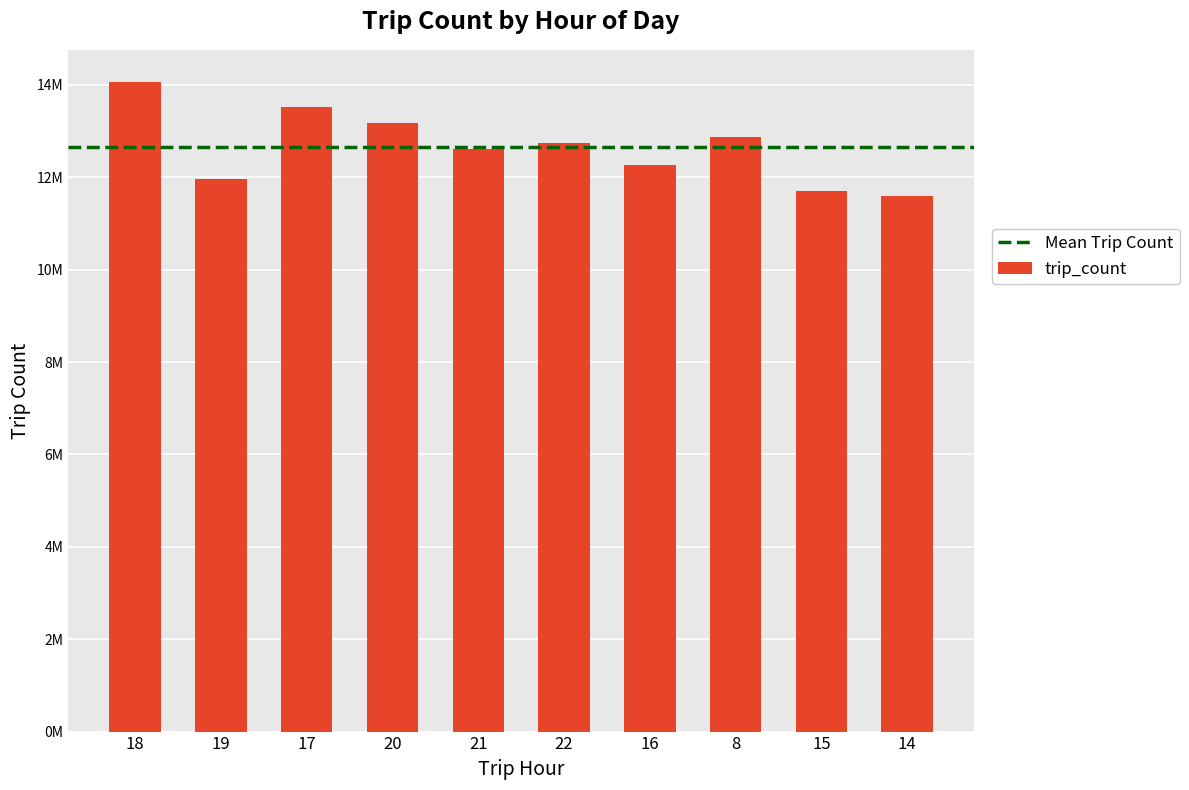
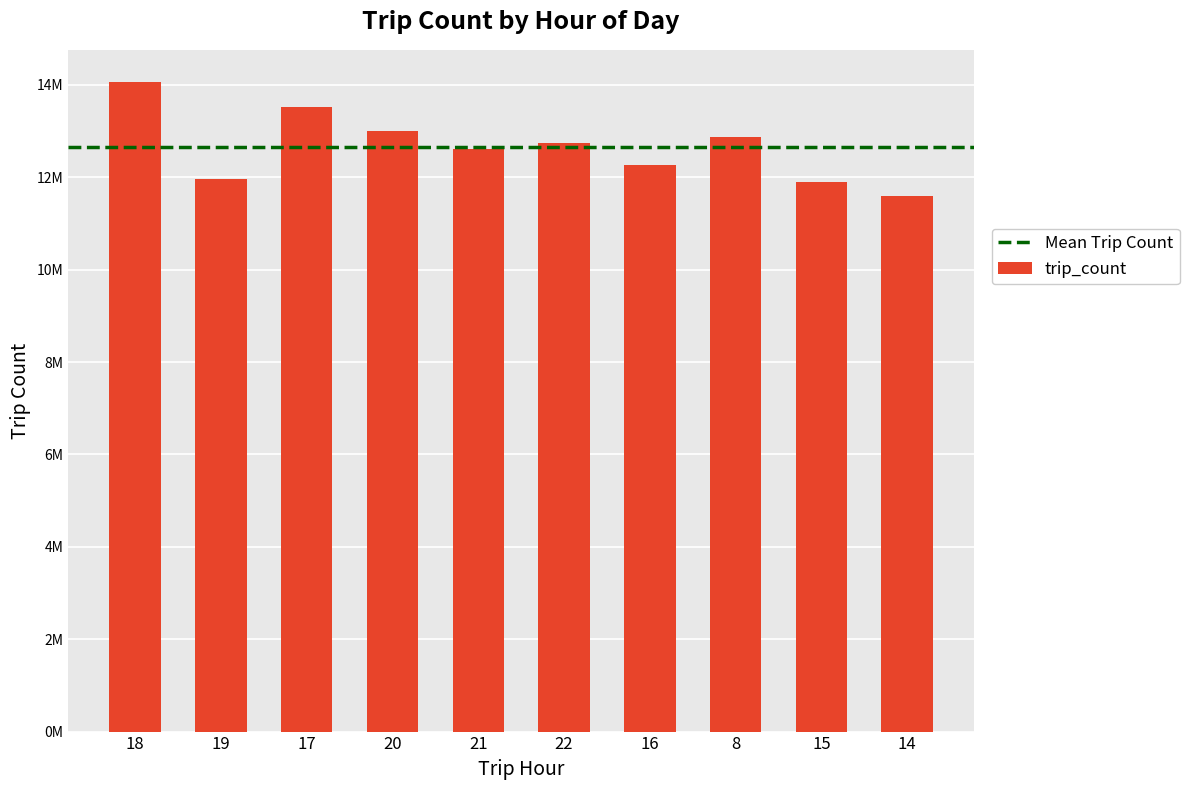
20: 13200000 -> 13000000
15: 11700000 -> 11900000
